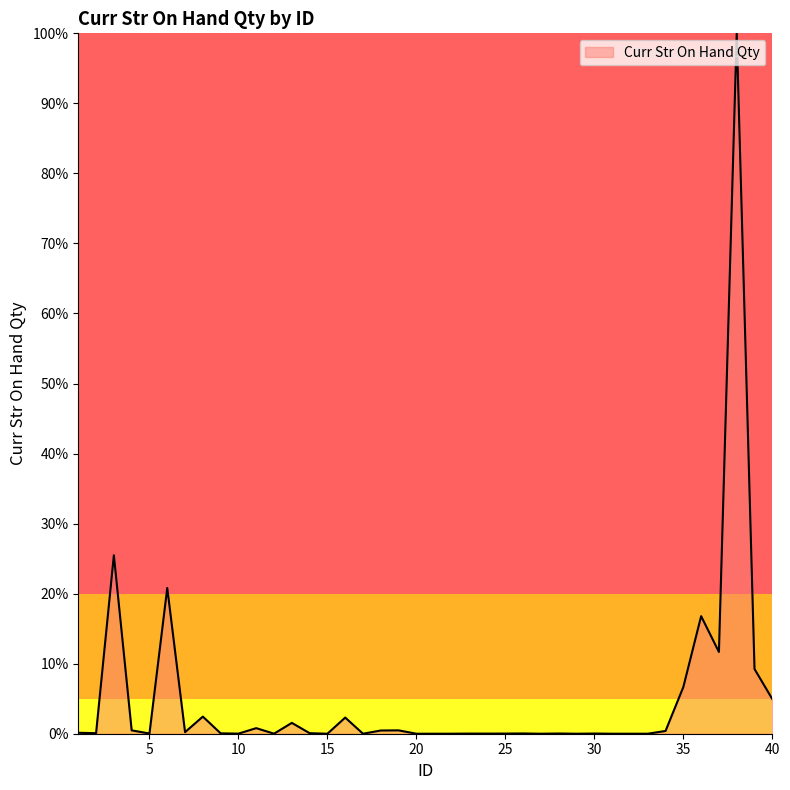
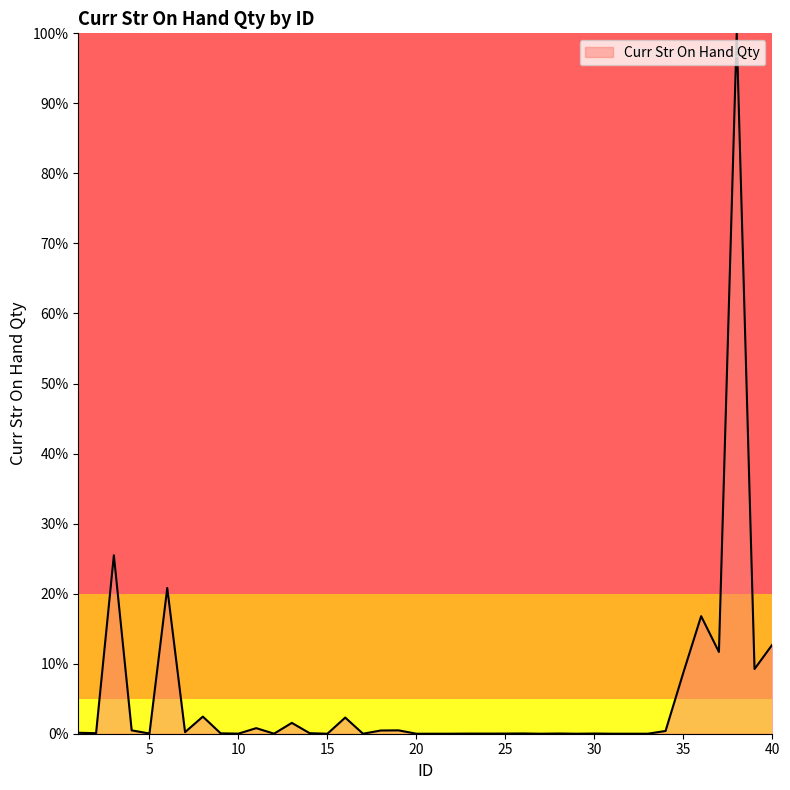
35: 7% -> 9%
40: 5% -> 13%
